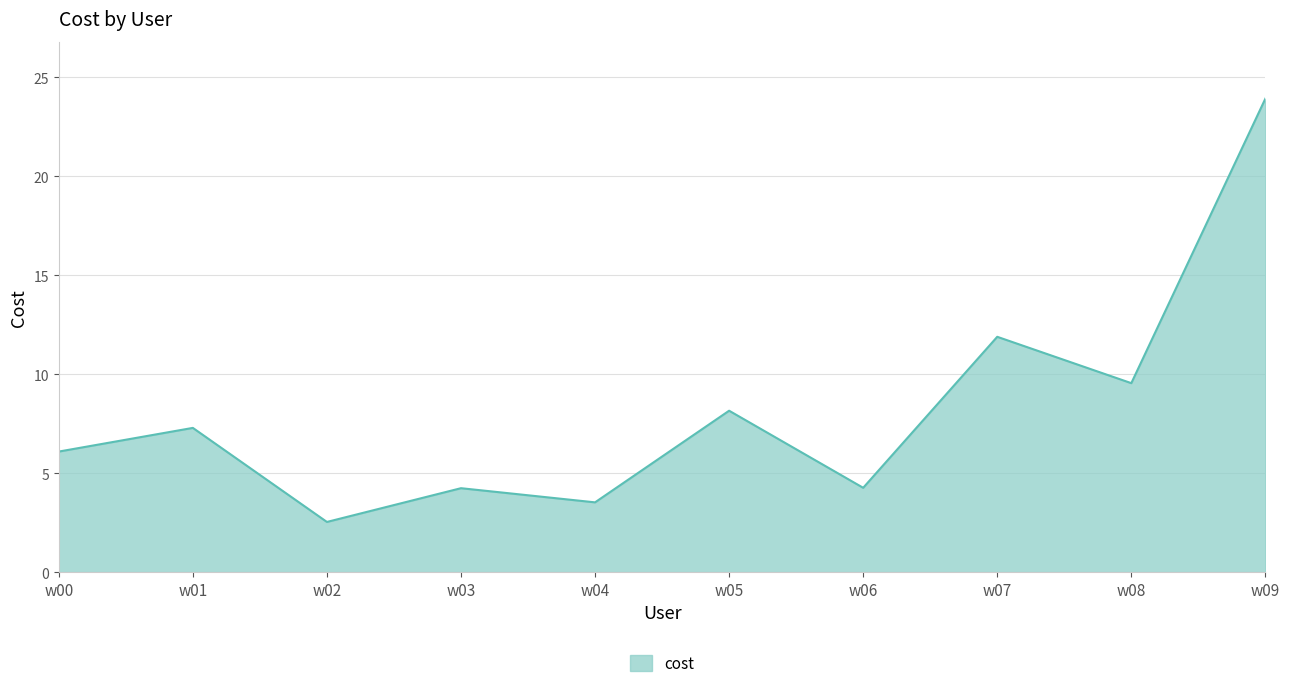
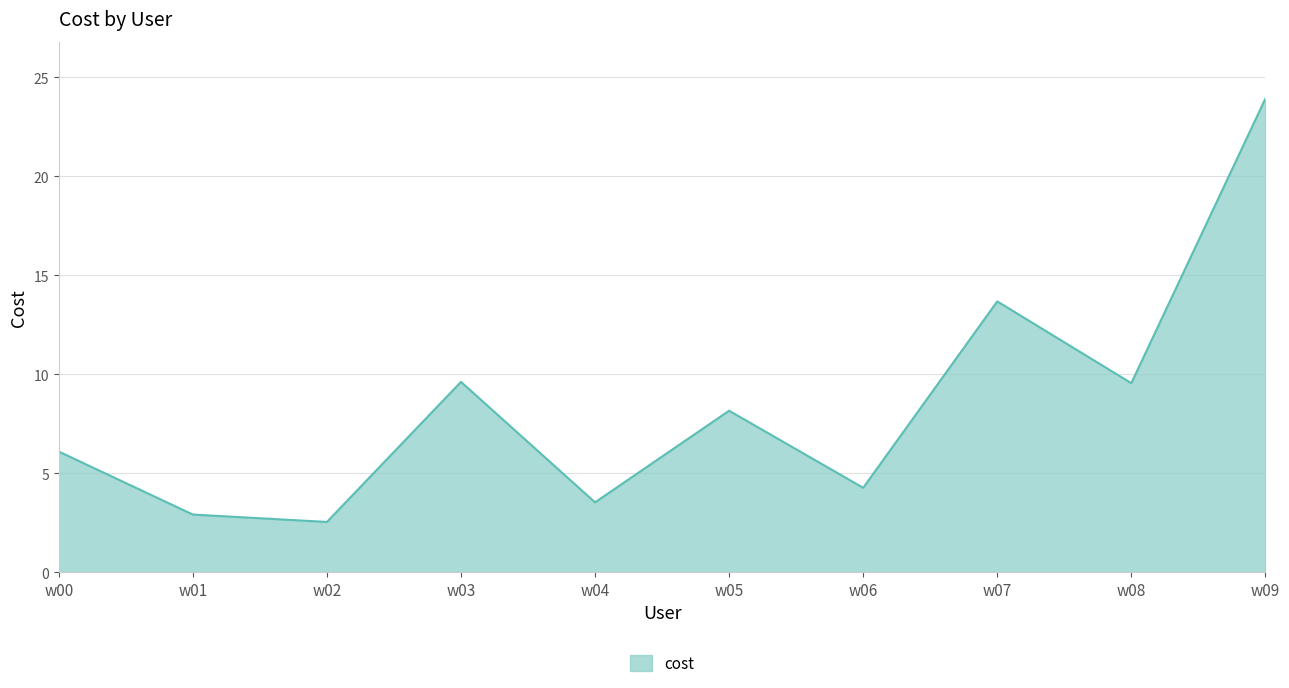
w01: 7.3 -> 2.9
w03: 4.2 -> 9.6
w07: 11.9 -> 13.7
